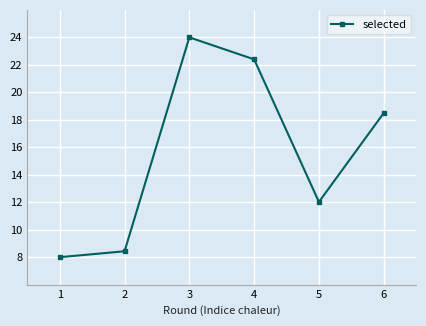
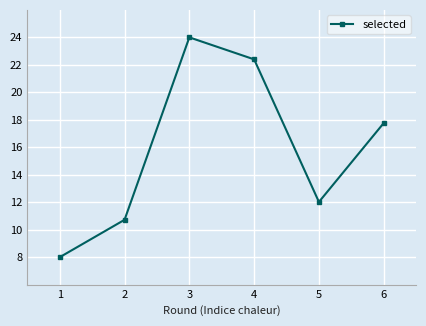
2: 8.4 -> 10.7
6: 18.5 -> 17.8
